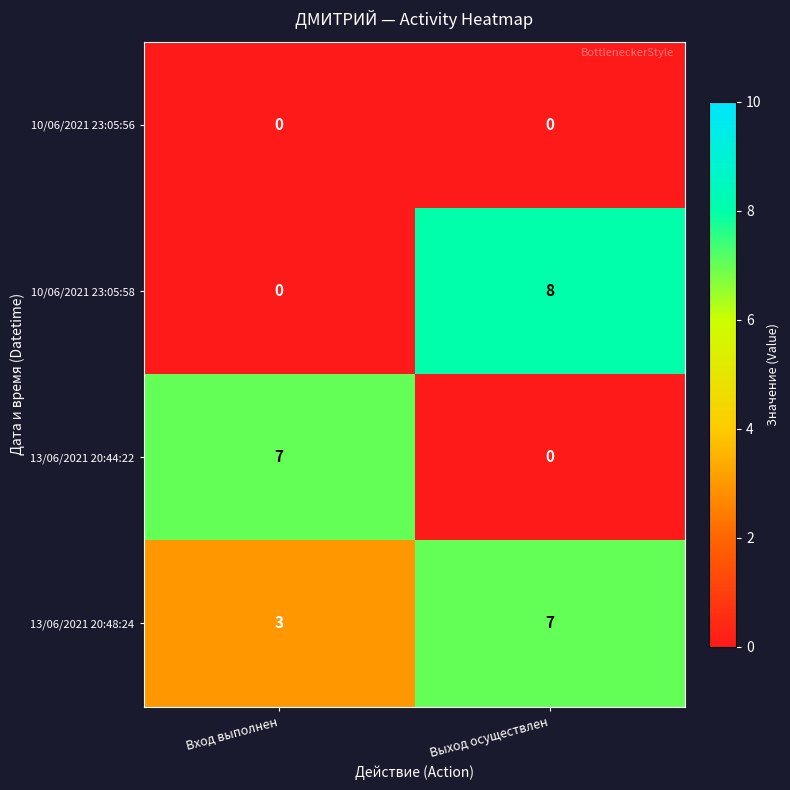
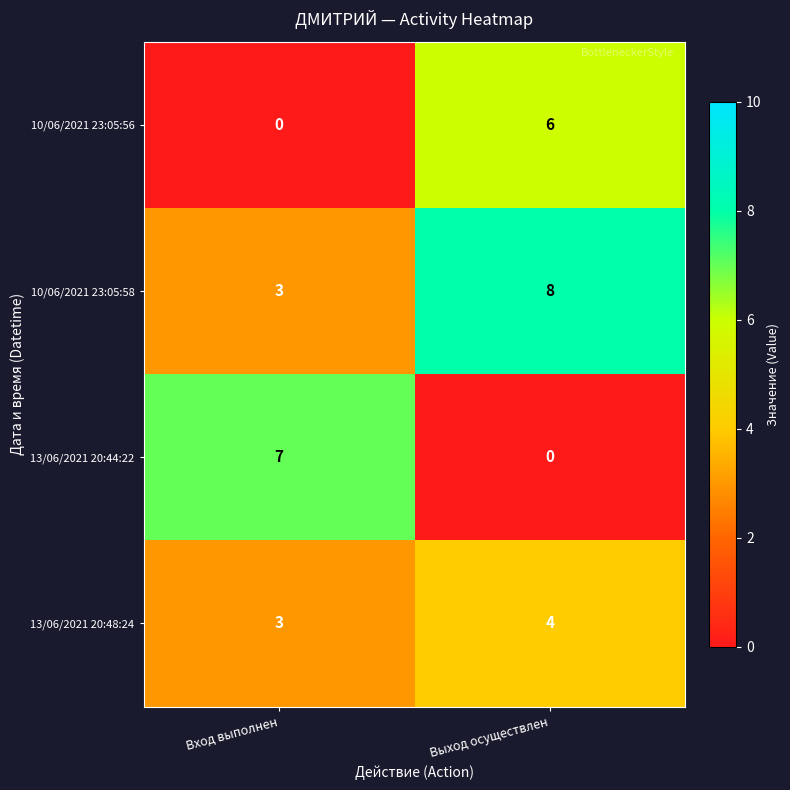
10/06/2021 23:05:56, Выход осуществлен: 0 -> 6
10/06/2021 23:05:58, Вход выполнен: 0 -> 3
13/06/2021 20:48:24, Выход осуществлен: 7 -> 4
